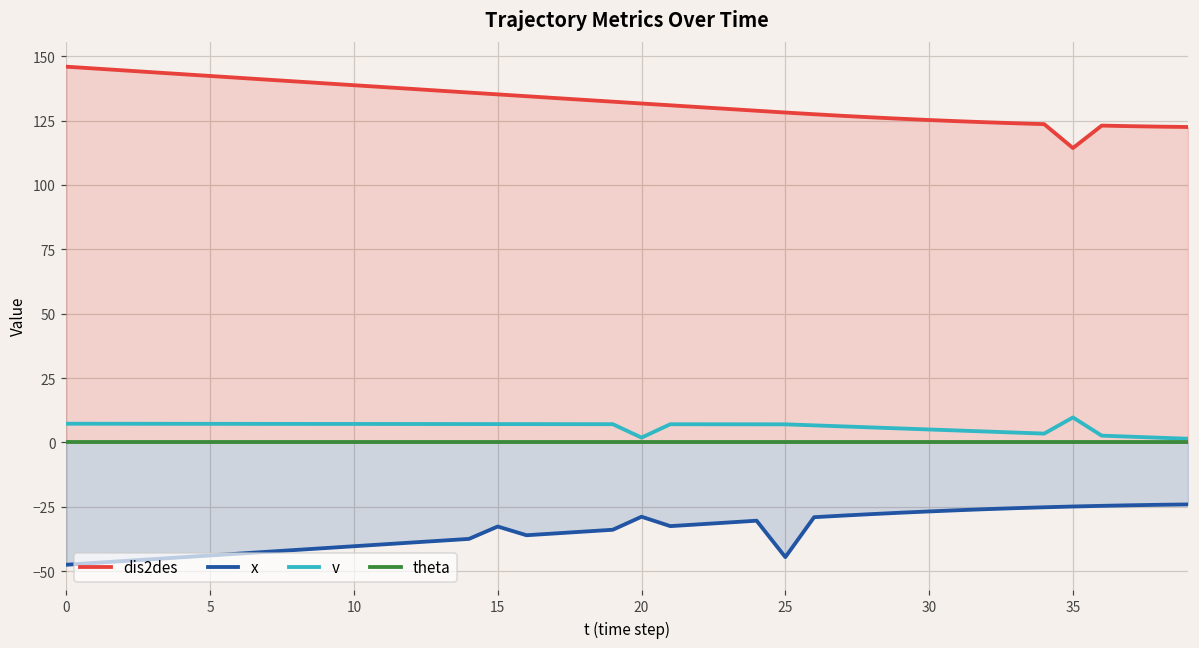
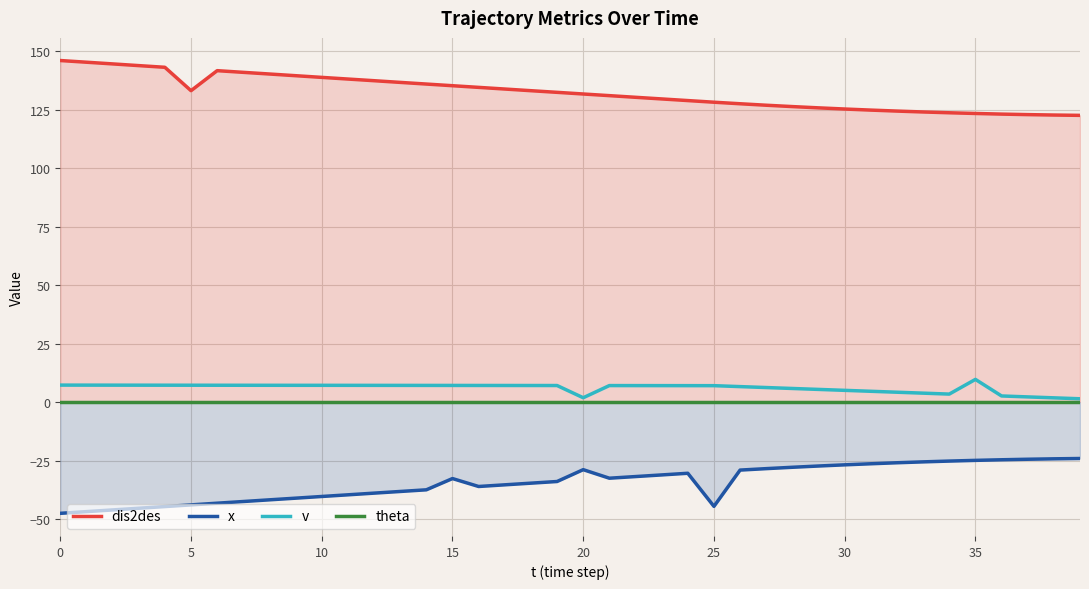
dis2des, 5: 142 -> 133
dis2des, 35: 114 -> 123
